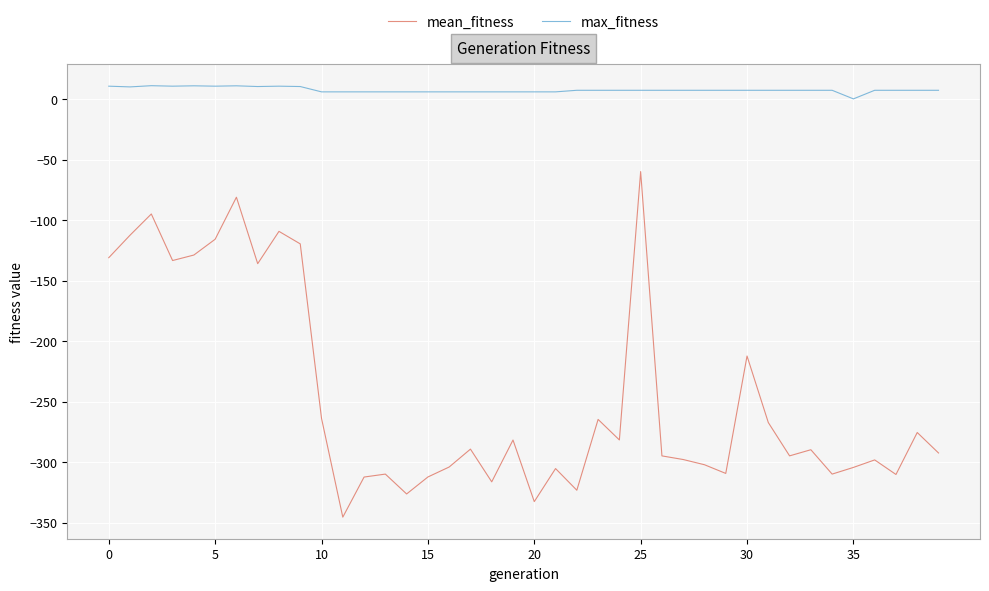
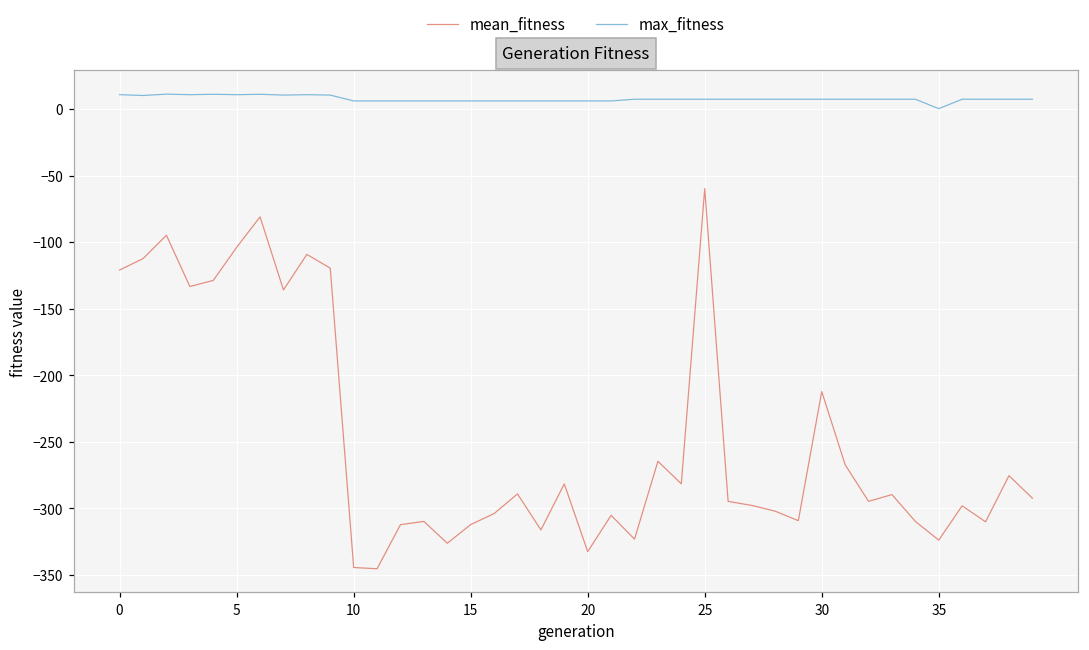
mean_fitness, 0: -131 -> -121
mean_fitness, 5: -116 -> -104
mean_fitness, 10: -264 -> -344
mean_fitness, 35: -304 -> -324
